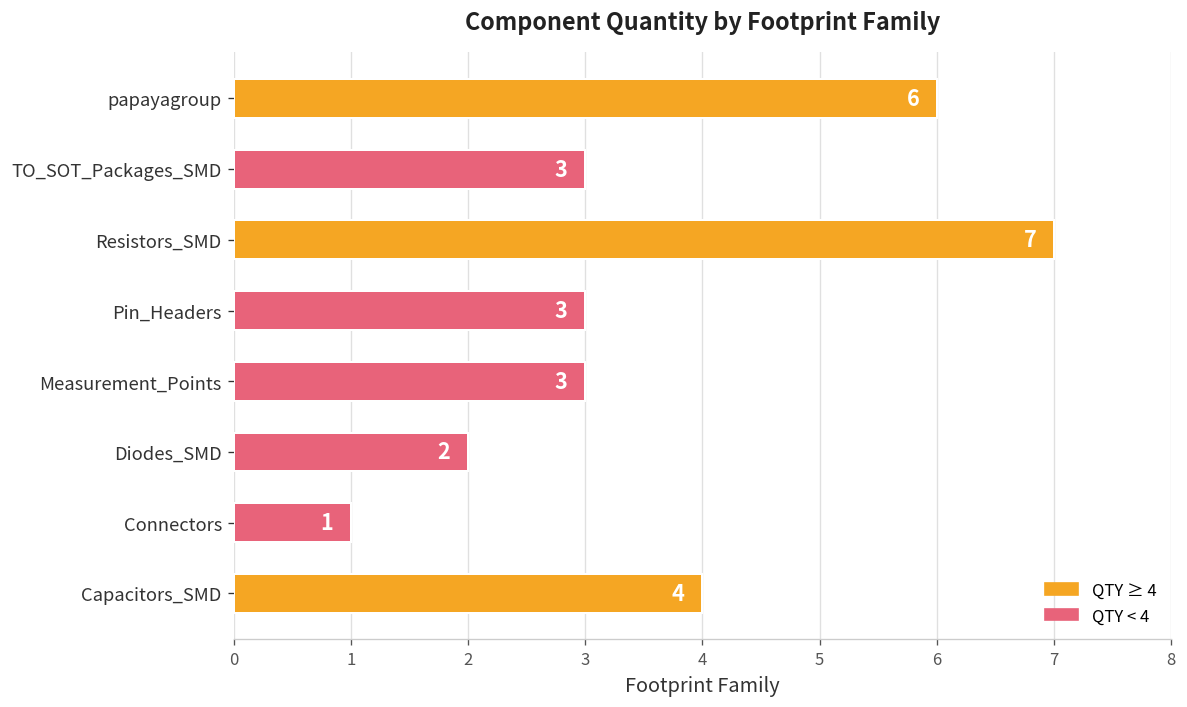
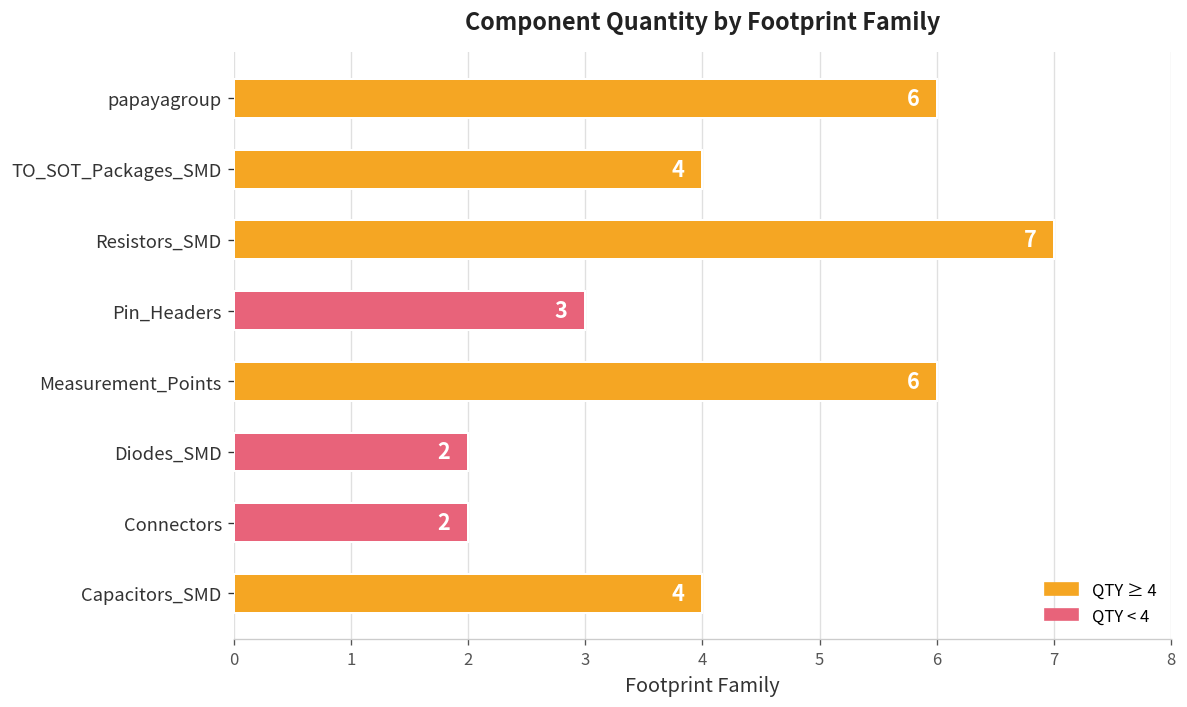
TO_SOT_Packages_SMD: 3 -> 4
Measurement_Points: 3 -> 6
Connectors: 1 -> 2
